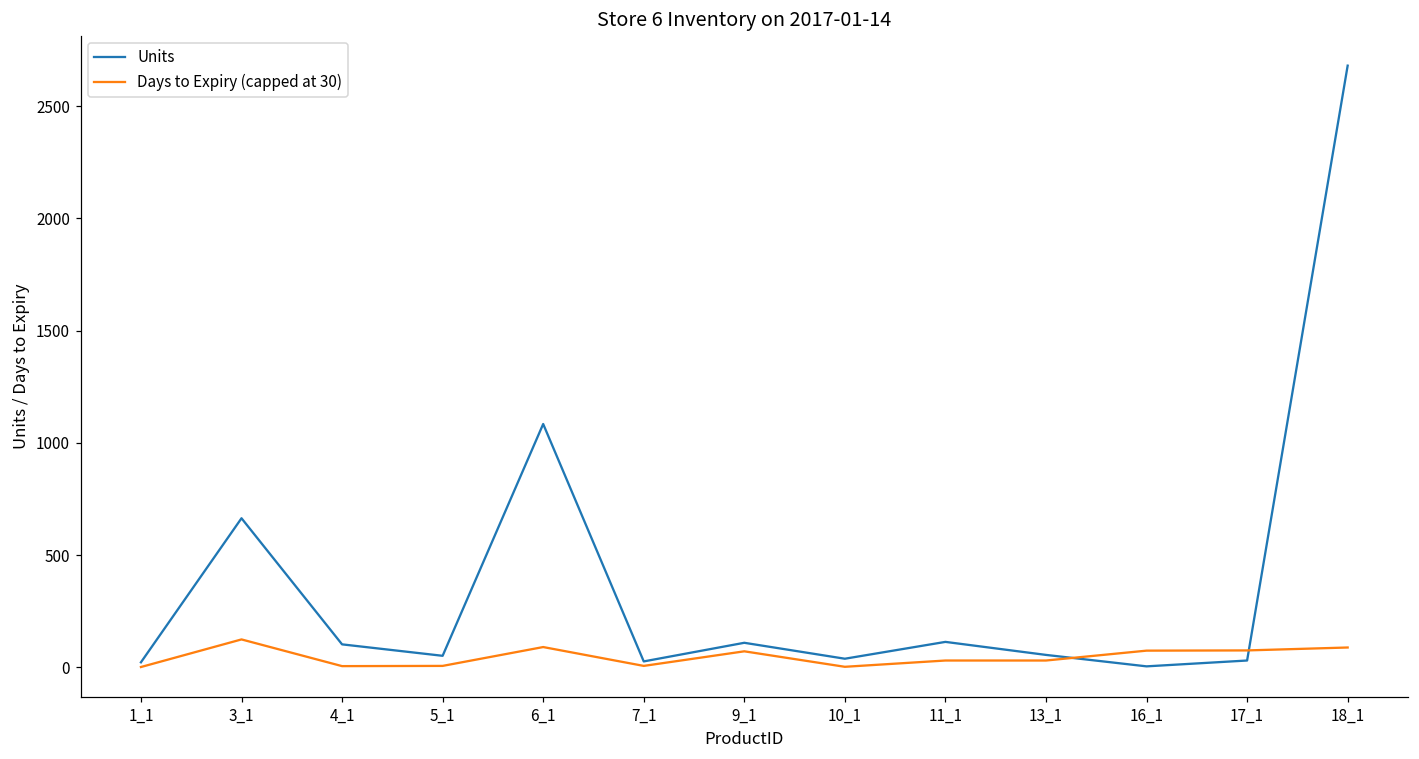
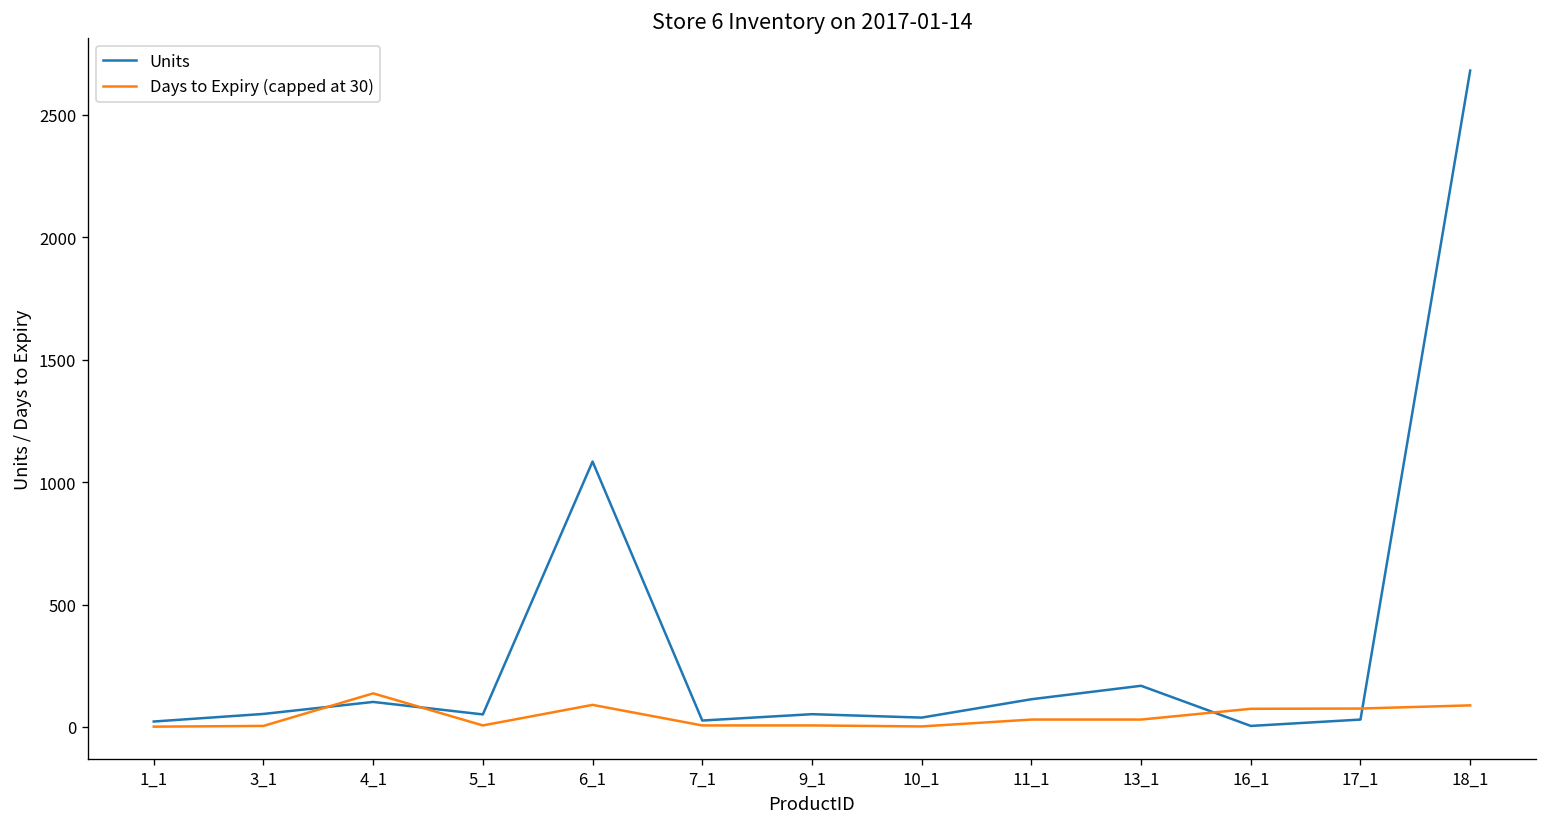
Units, 3_1: 660 -> 50
Days to Expiry (capped at 30), 3_1: 120 -> 0
Days to Expiry (capped at 30), 4_1: 10 -> 140
Units, 9_1: 110 -> 50
Days to Expiry (capped at 30), 9_1: 70 -> 10
Units, 13_1: 60 -> 170
